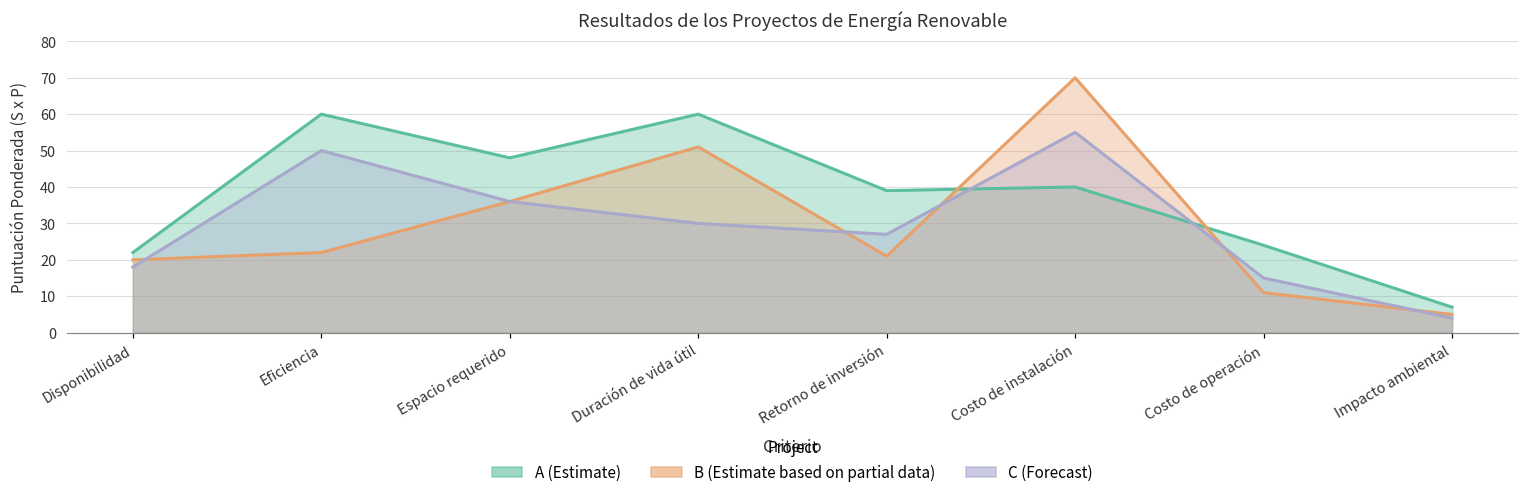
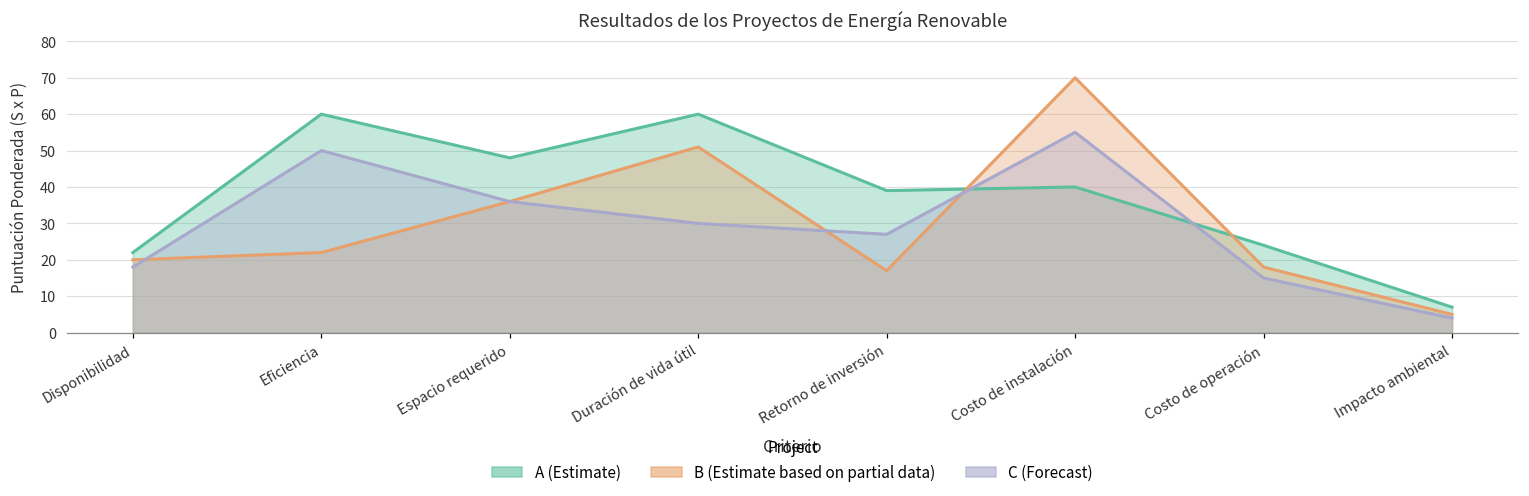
B (Estimate based on partial data), Retorno de inversión: 21 -> 17
B (Estimate based on partial data), Costo de operación: 11 -> 18
